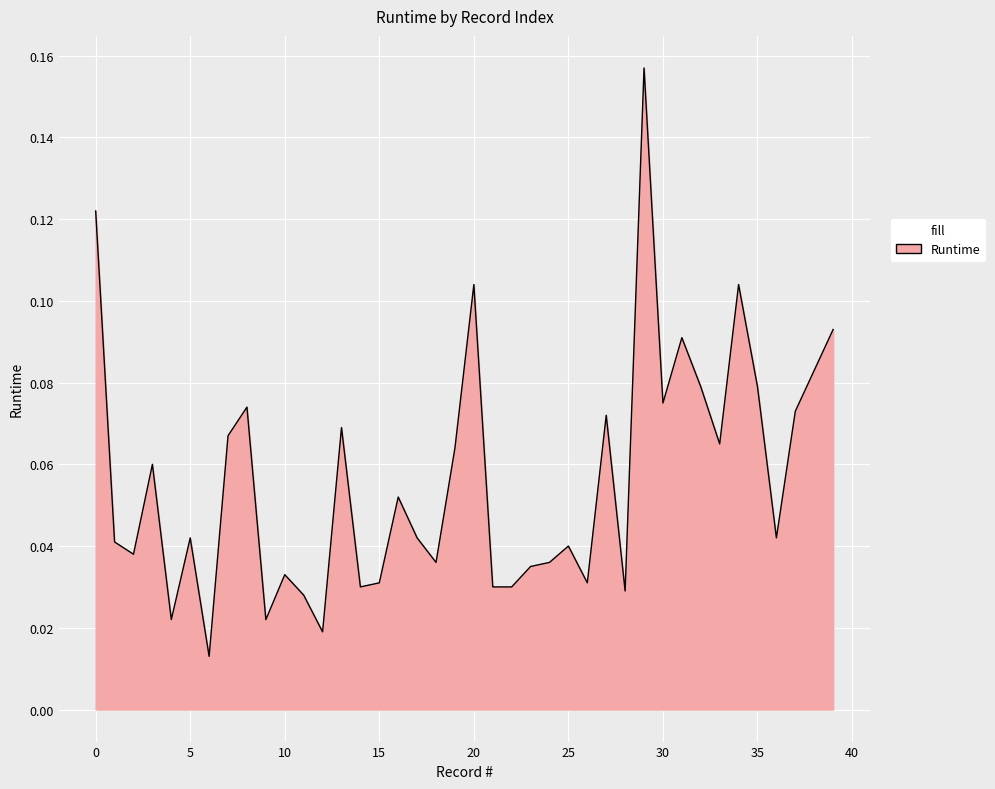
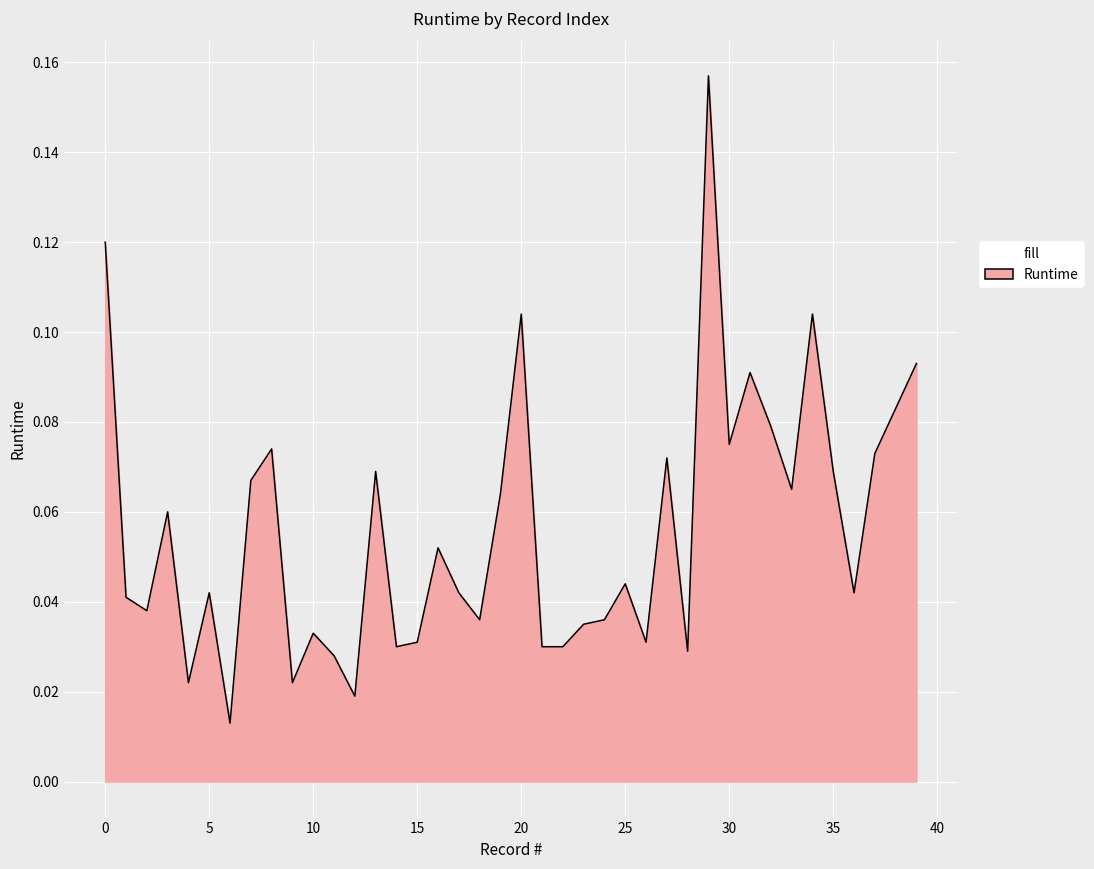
0: 0.122 -> 0.120
25: 0.040 -> 0.044
35: 0.079 -> 0.069
